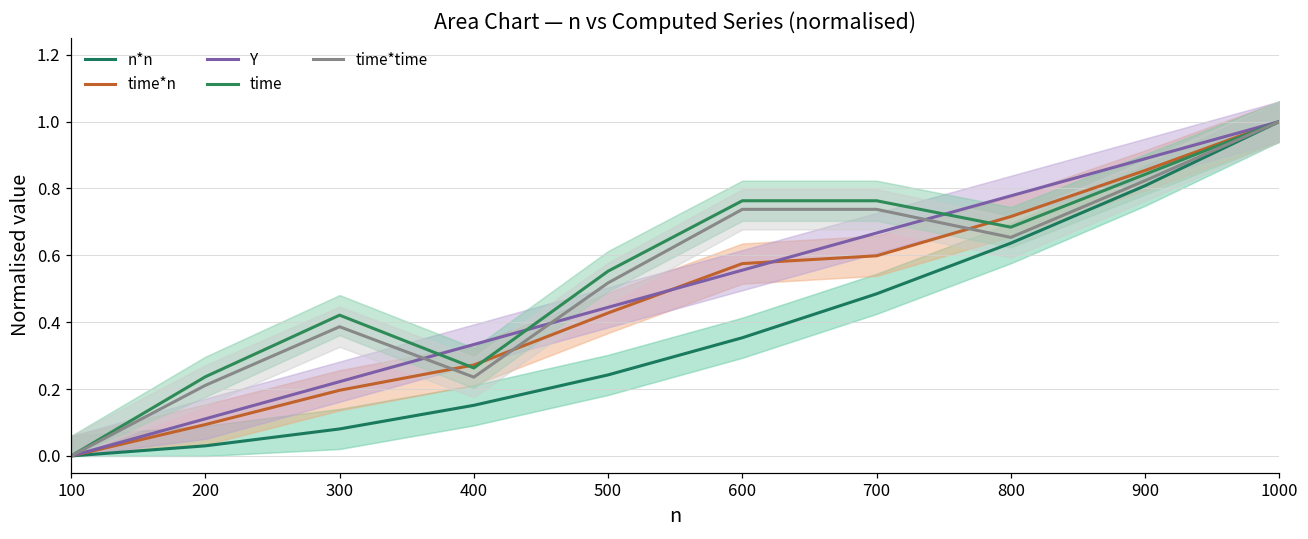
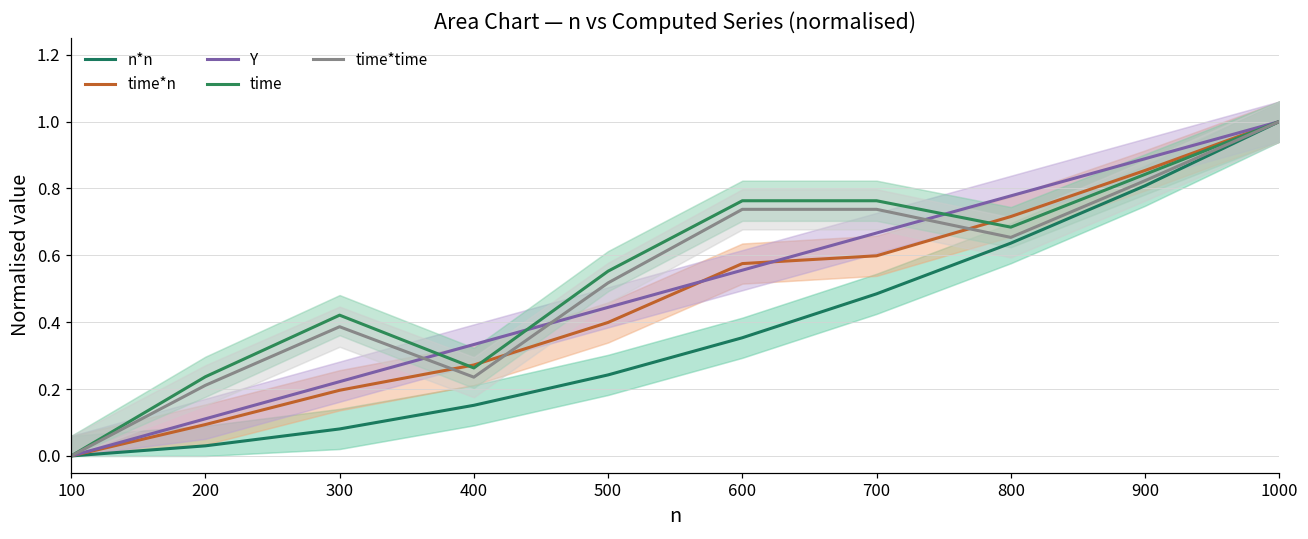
time*n, 500: 0.43 -> 0.40
